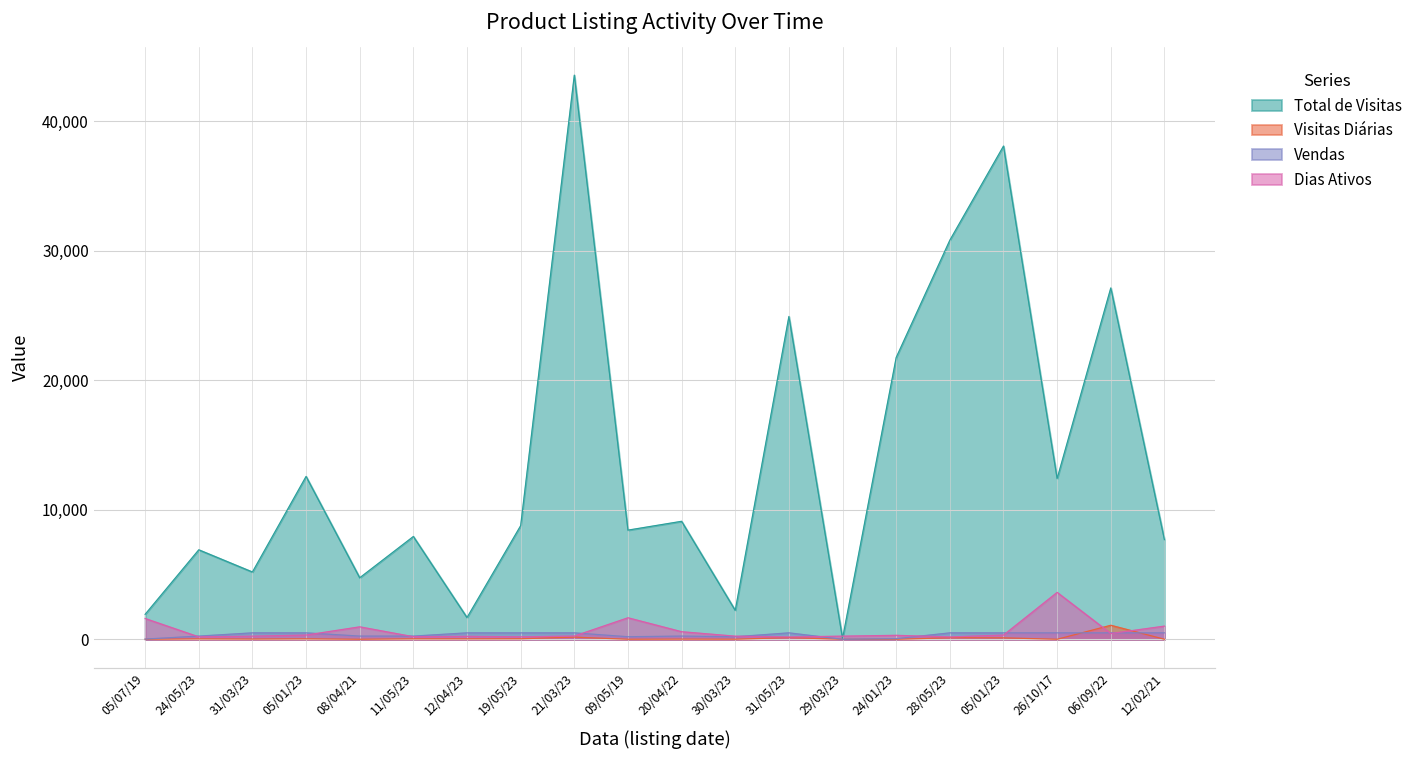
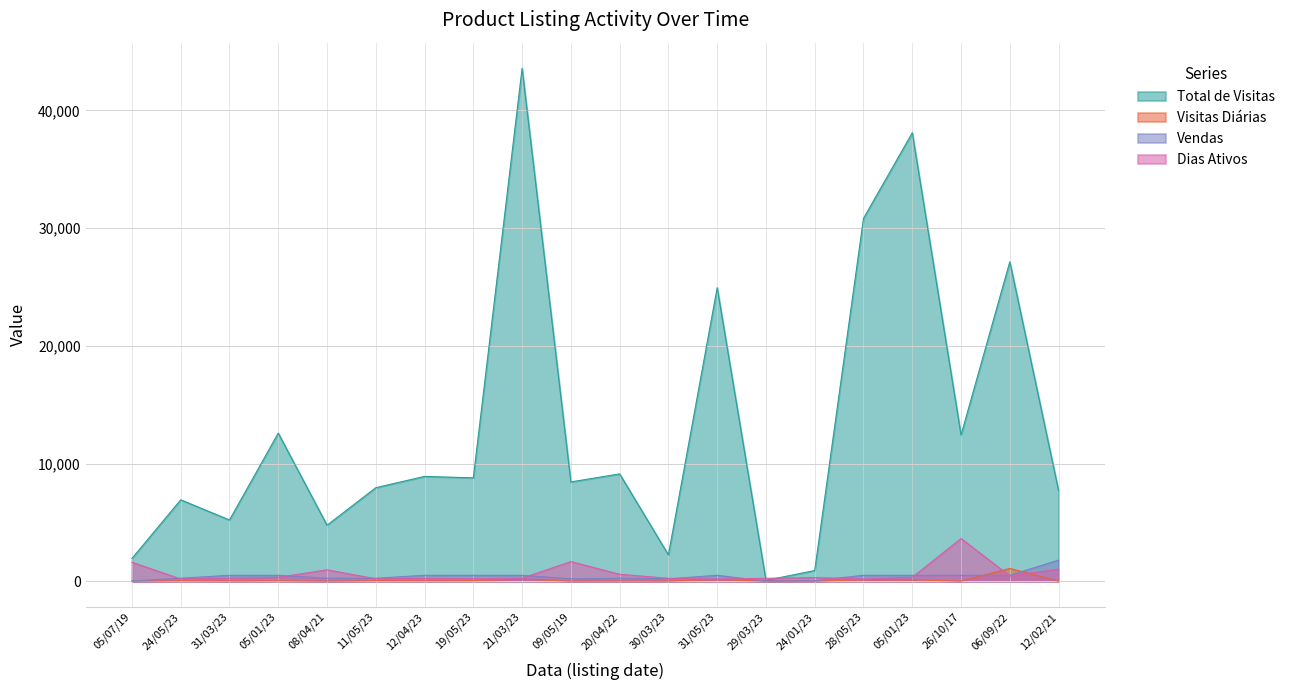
Total de Visitas, 12/04/23: 1,700 -> 8,900
Total de Visitas, 24/01/23: 21,800 -> 900
Vendas, 12/02/21: 500 -> 1,800
